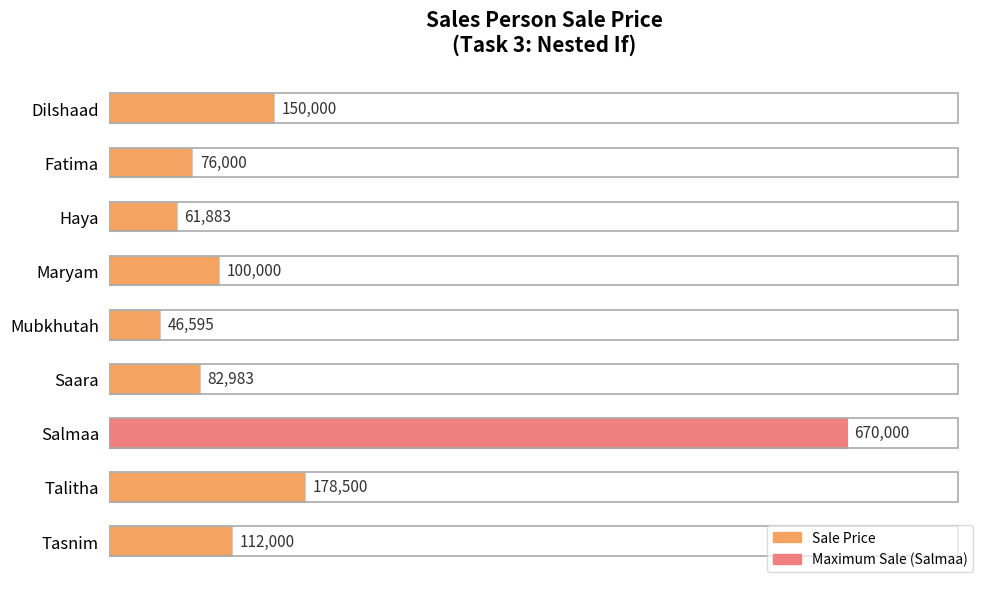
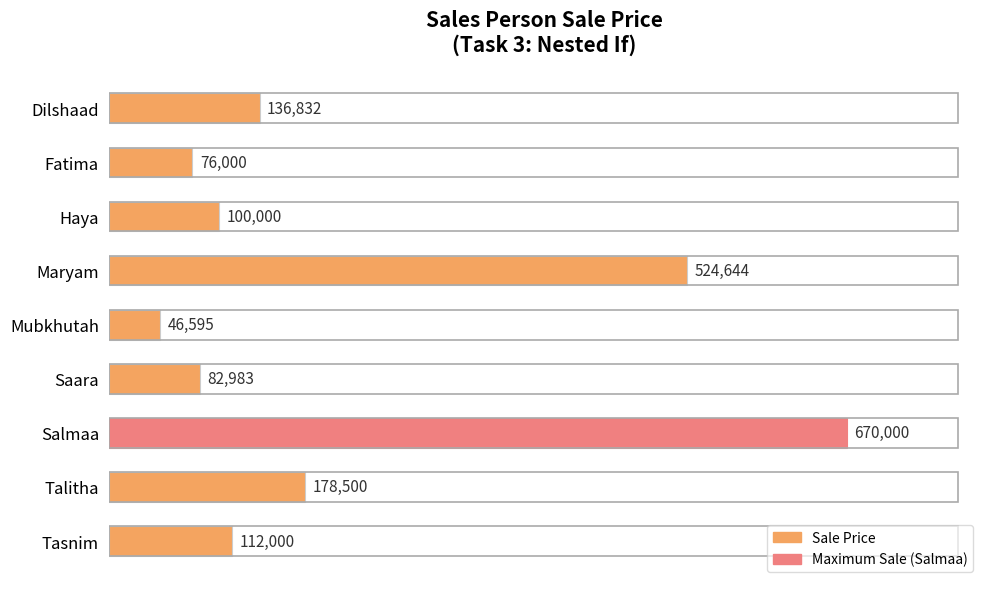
Dilshaad: 150,000 -> 136,832
Haya: 61,883 -> 100,000
Maryam: 100,000 -> 524,644
